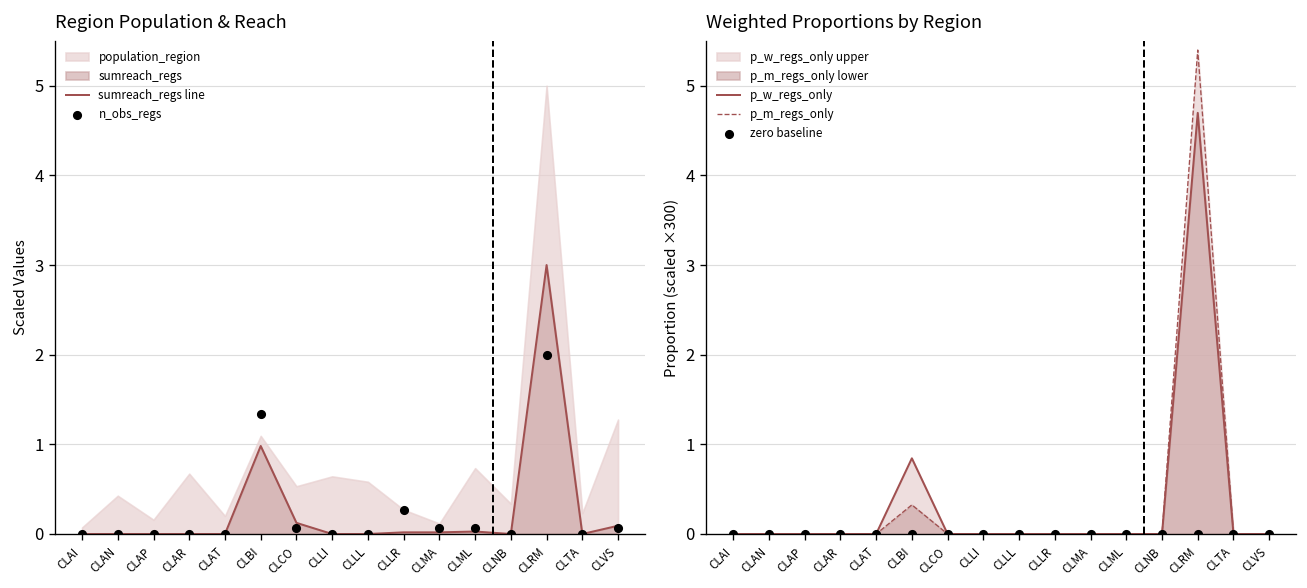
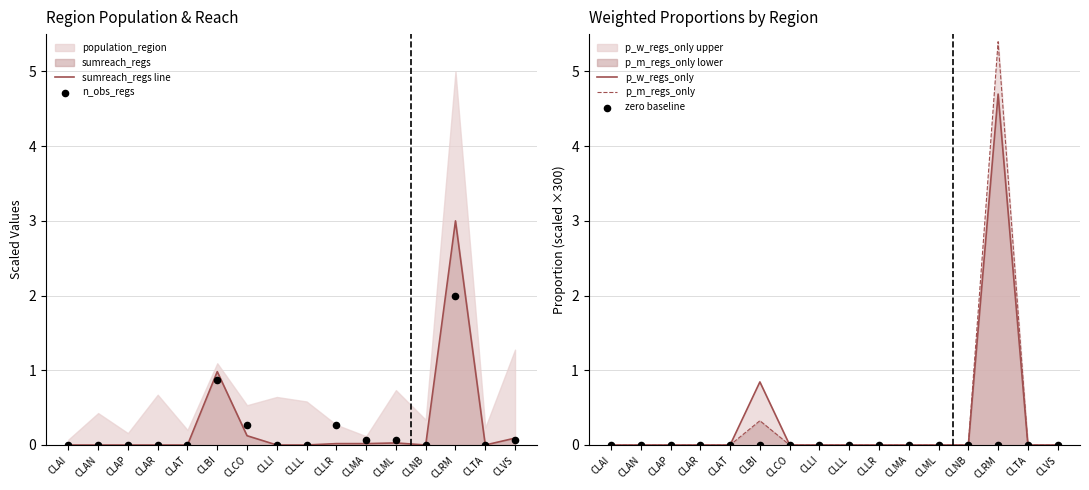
Region Population & Reach, n_obs_regs, CLBI: 1.3 -> 0.9
Region Population & Reach, n_obs_regs, CLCO: 0.1 -> 0.3
